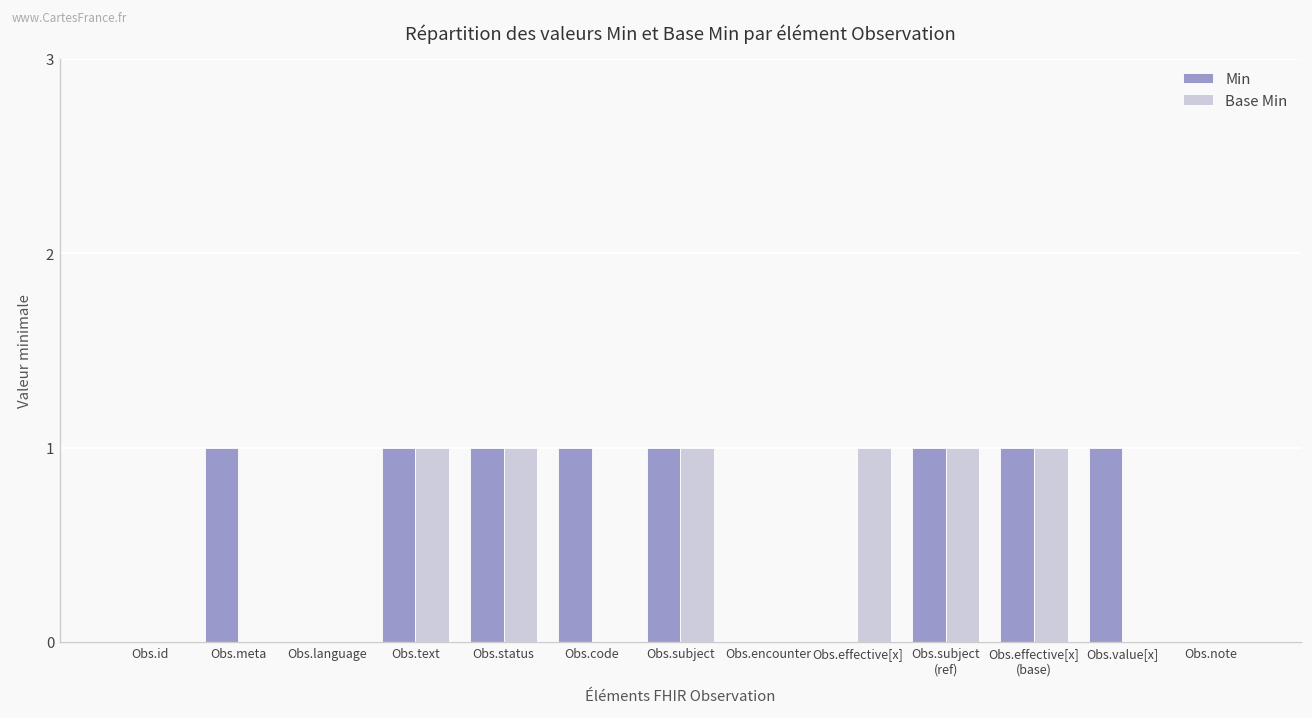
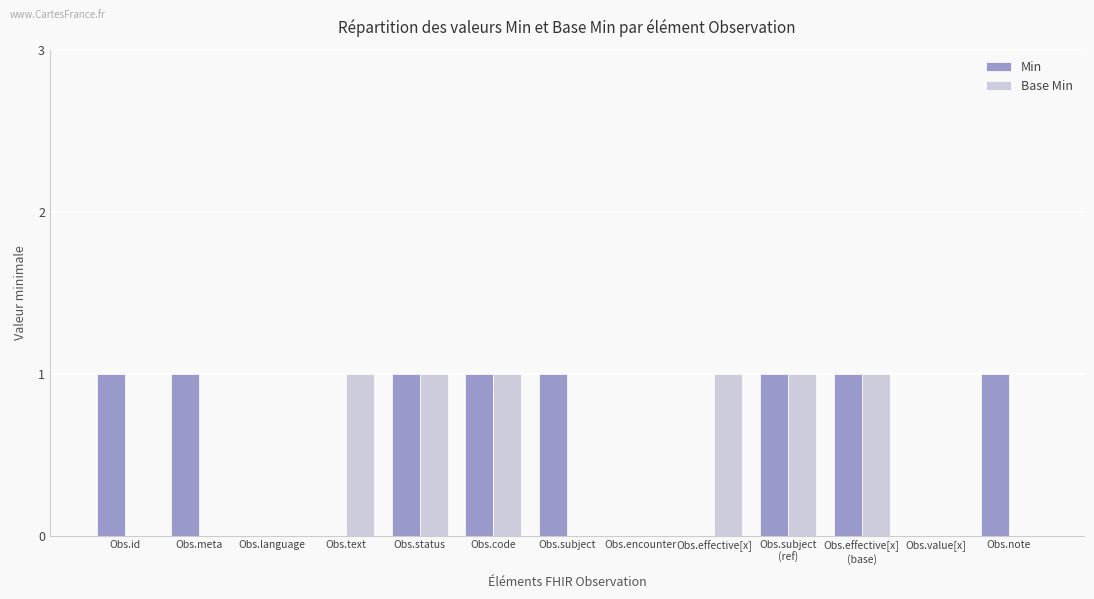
Min, Obs.id: 0 -> 1
Min, Obs.text: 1 -> 0
Base Min, Obs.code: 0 -> 1
Base Min, Obs.subject: 1 -> 0
Min, Obs.value[x]: 1 -> 0
Min, Obs.note: 0 -> 1
